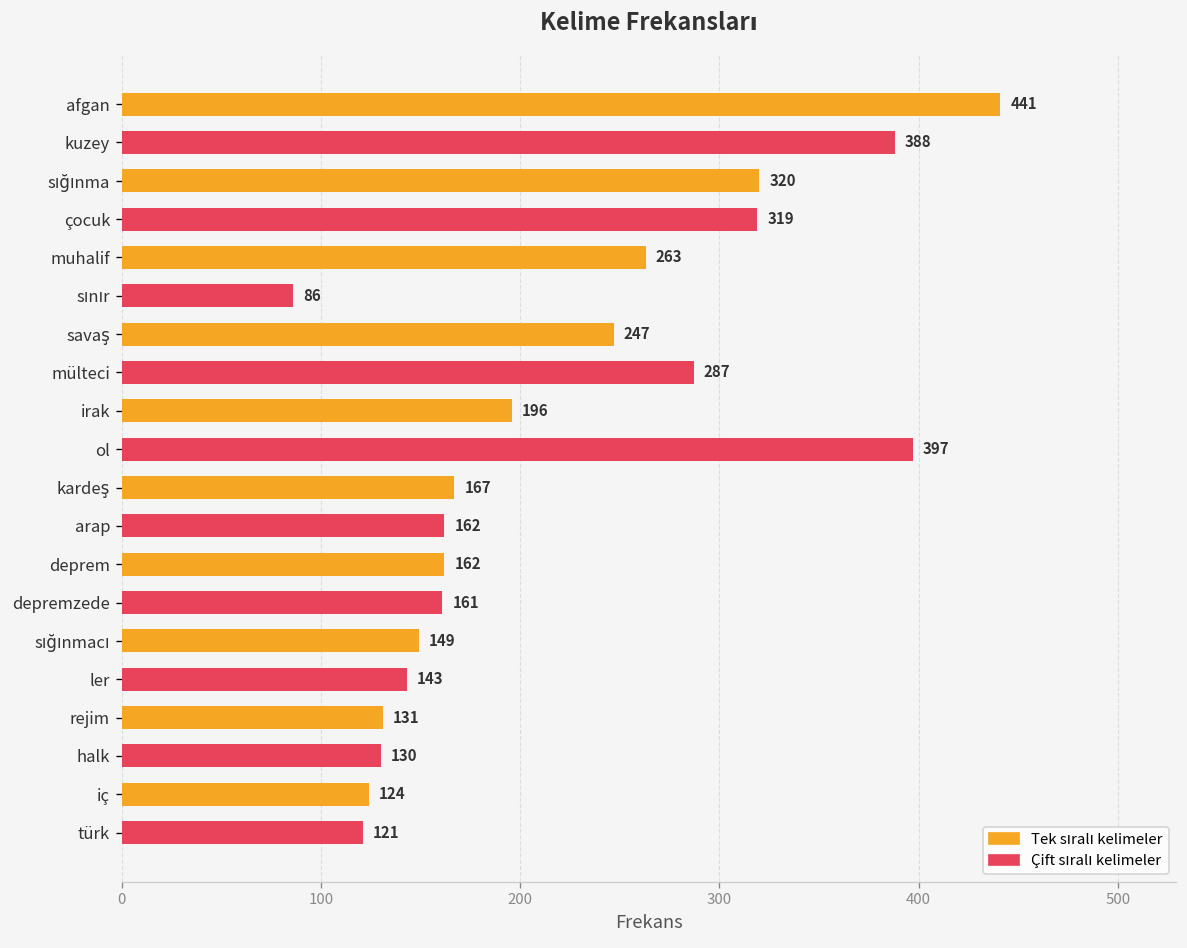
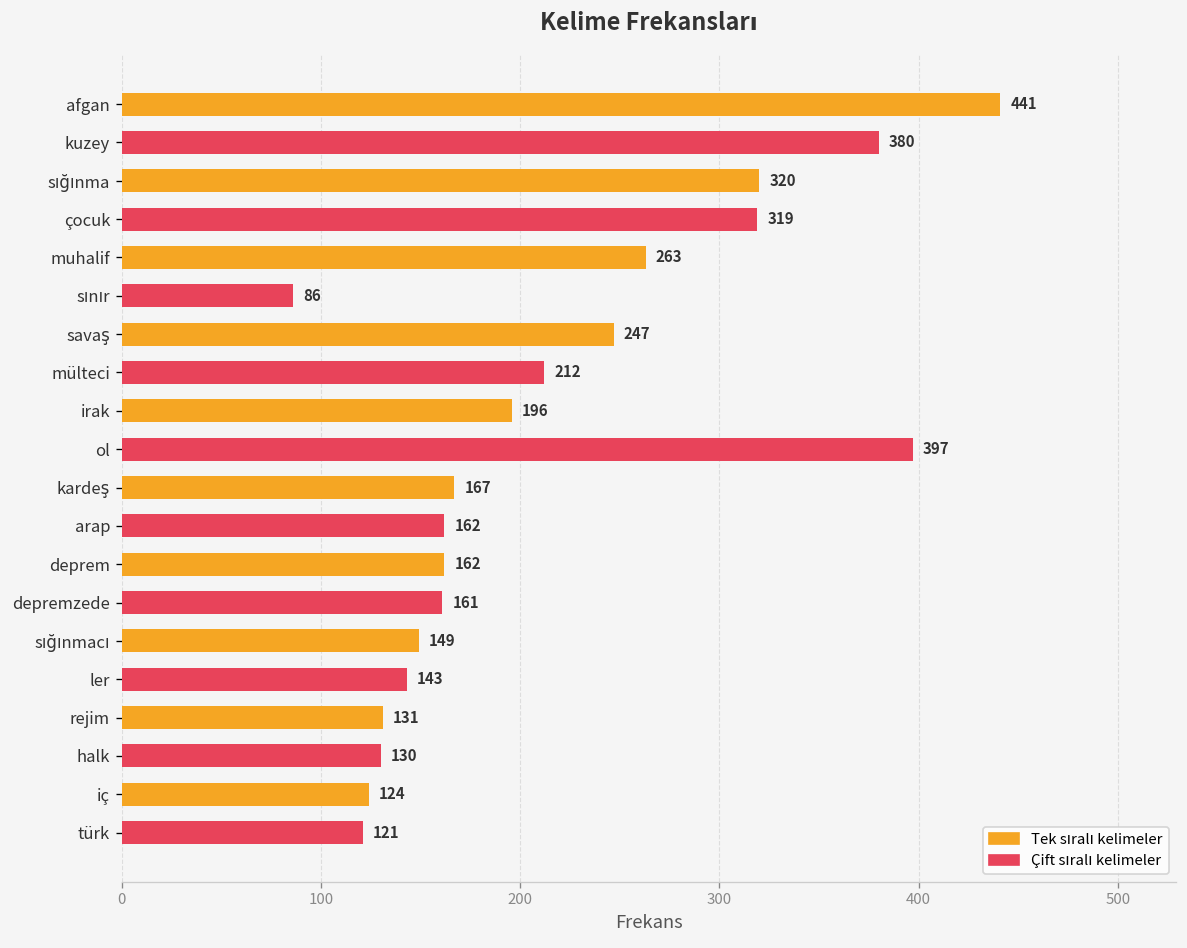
kuzey: 388 -> 380
mülteci: 287 -> 212
